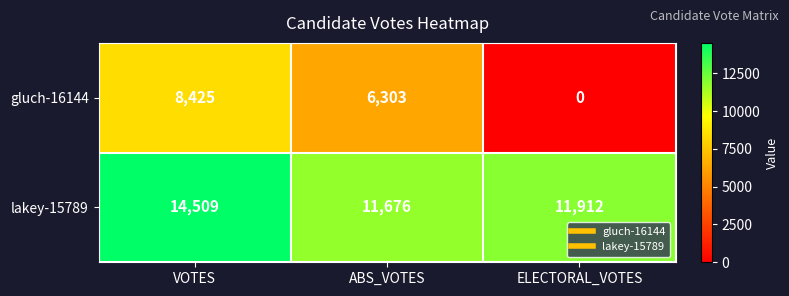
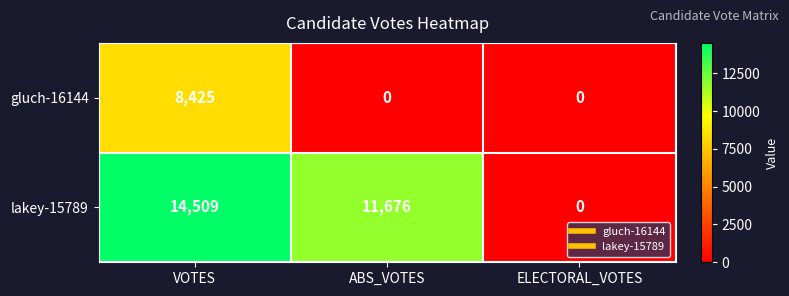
gluch-16144, ABS_VOTES: 6,303 -> 0
lakey-15789, ELECTORAL_VOTES: 11,912 -> 0
